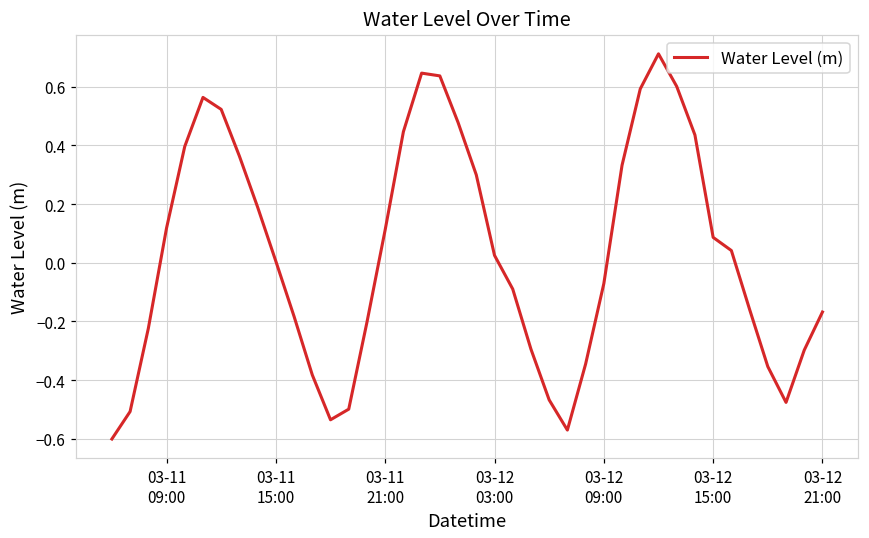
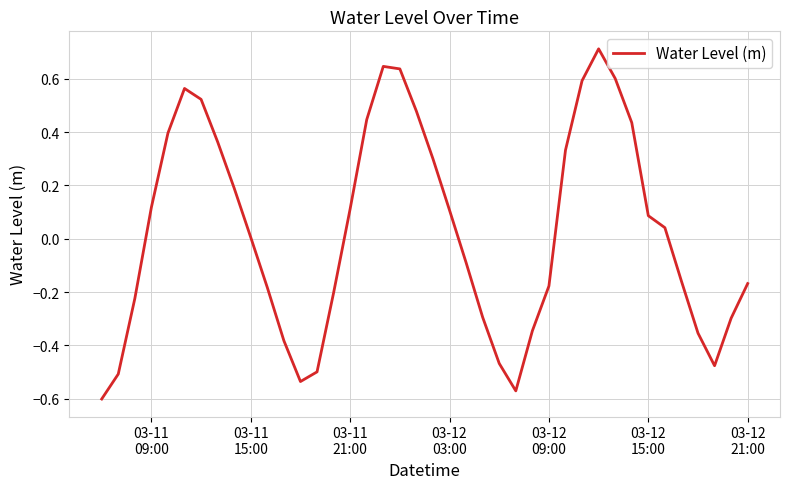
03-12 03:00: 0.03 -> 0.11
03-12 09:00: -0.07 -> -0.18
